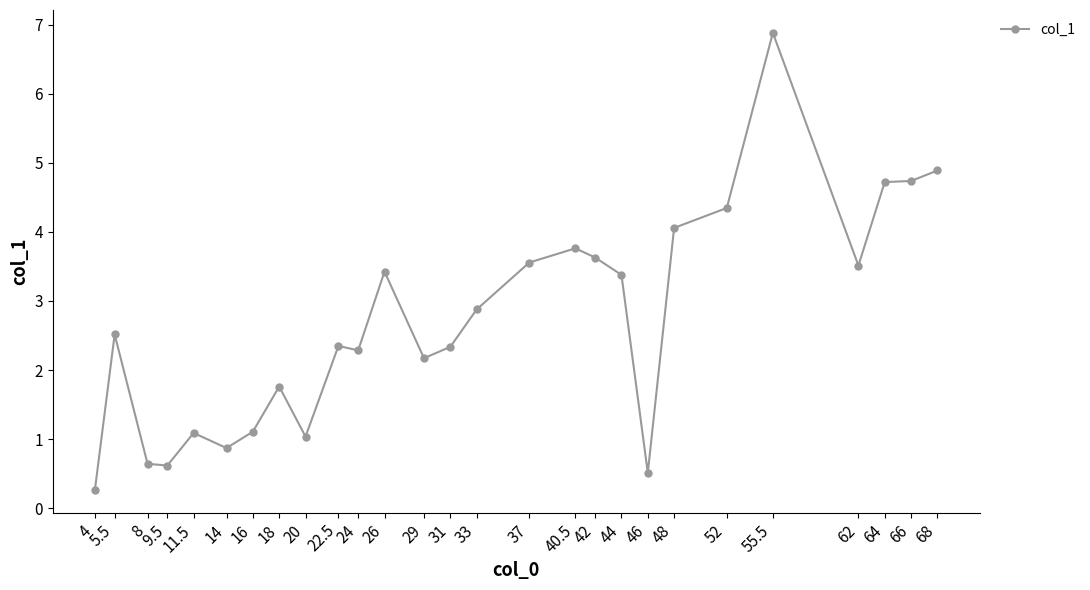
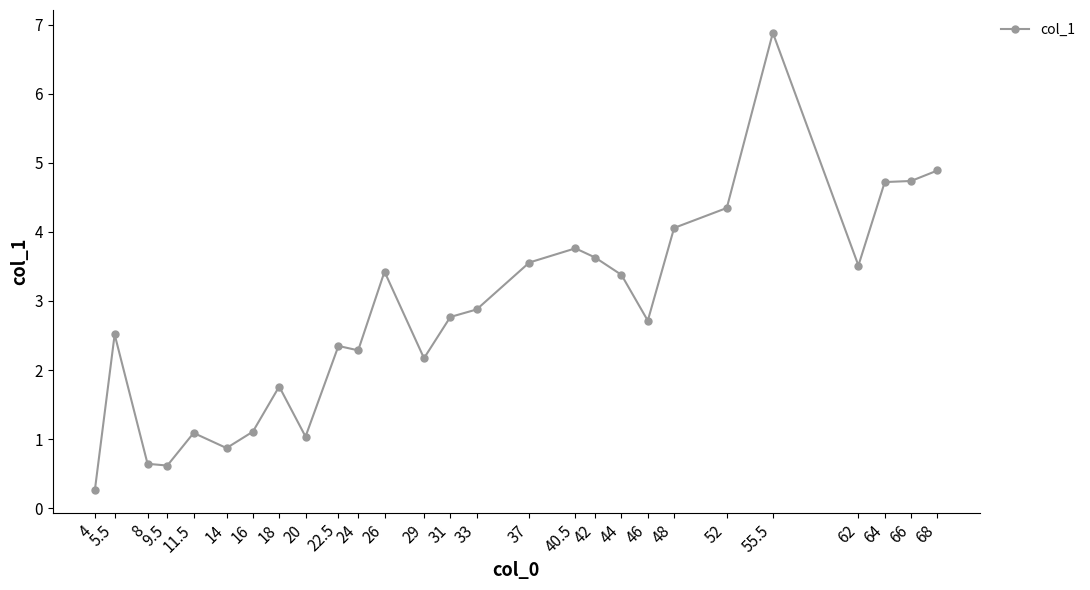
31: 2.3 -> 2.8
46: 0.5 -> 2.7
